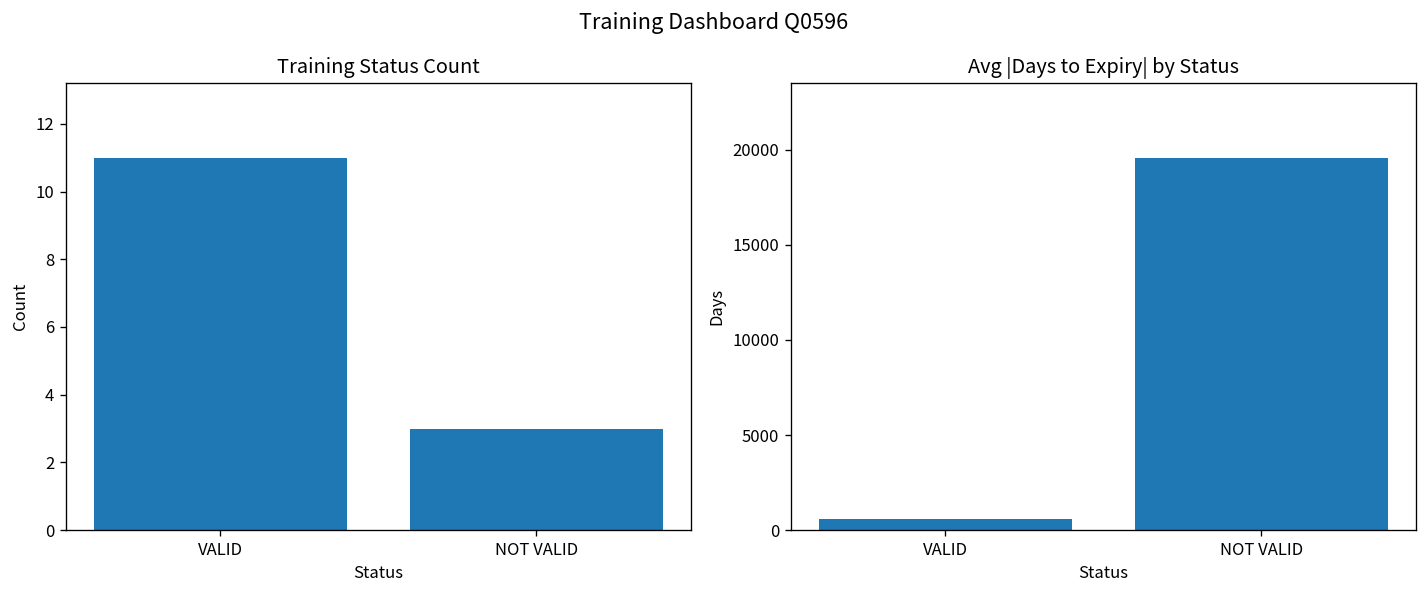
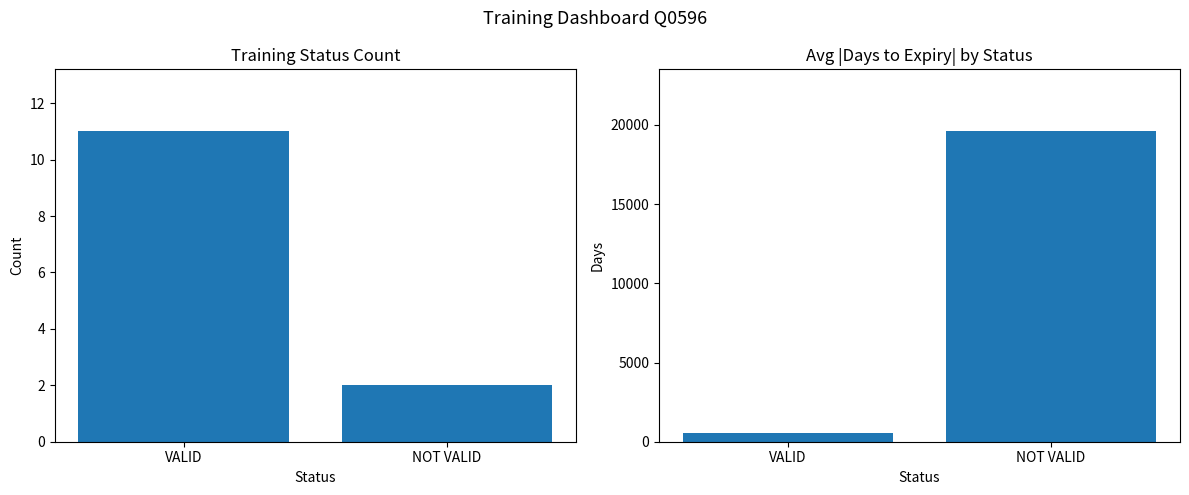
Training Status Count, NOT VALID: 3 -> 2
